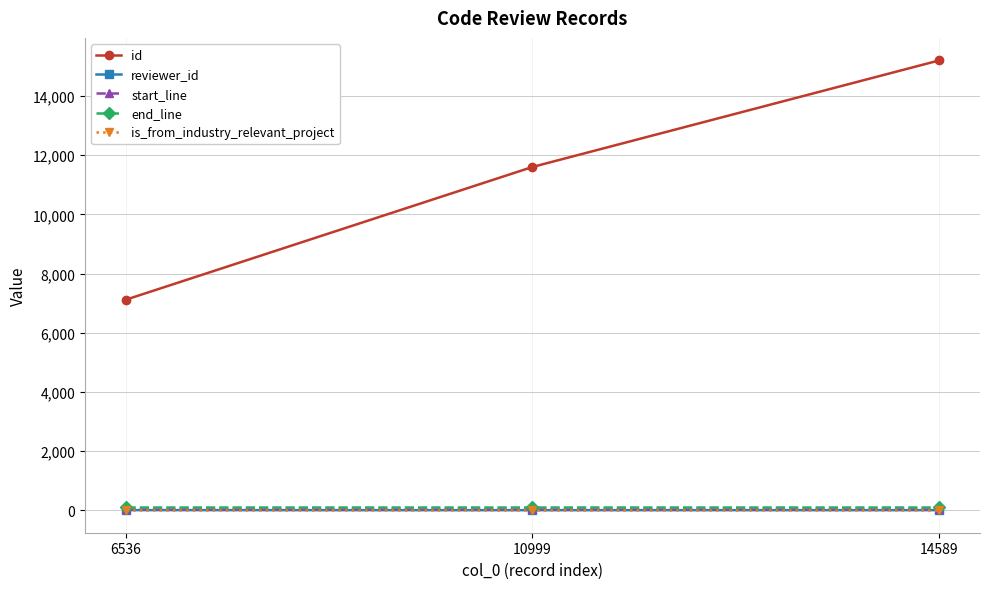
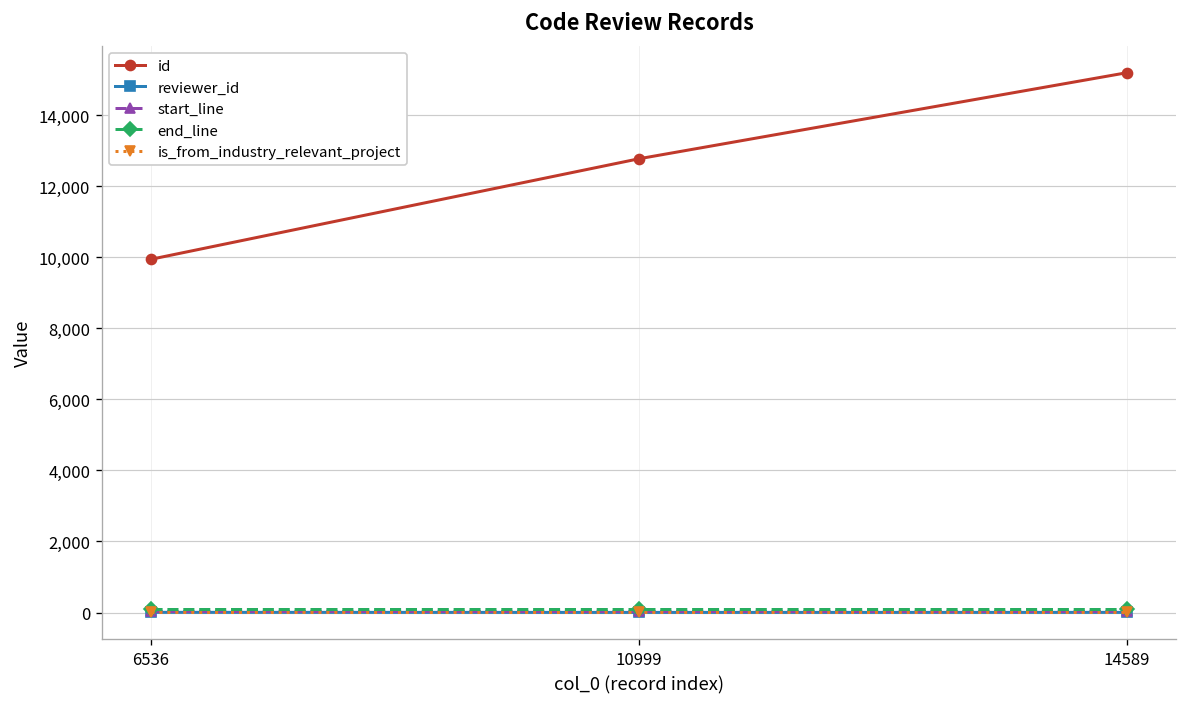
id, 6536: 7,100 -> 9,900
id, 10999: 11,600 -> 12,800
